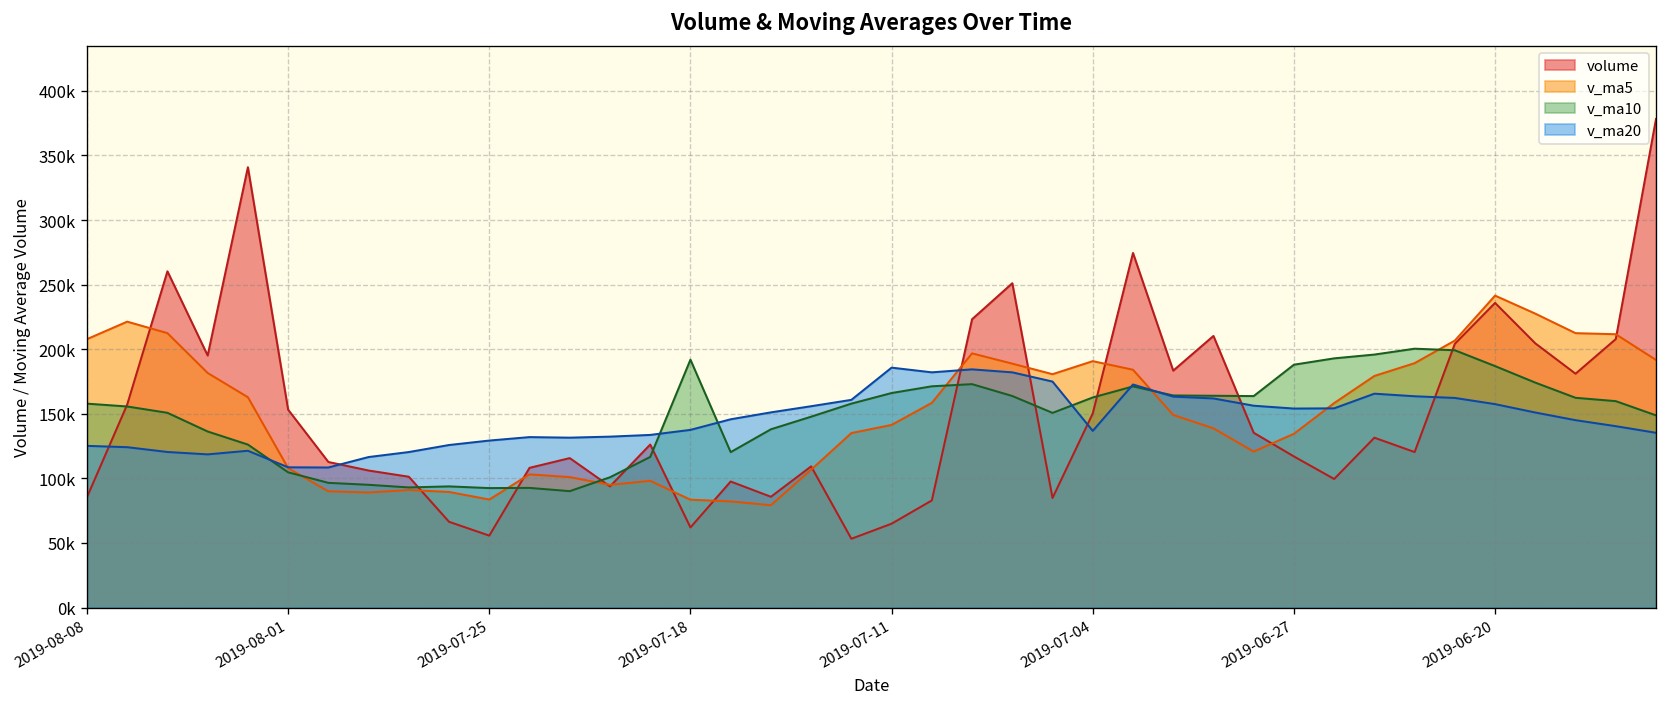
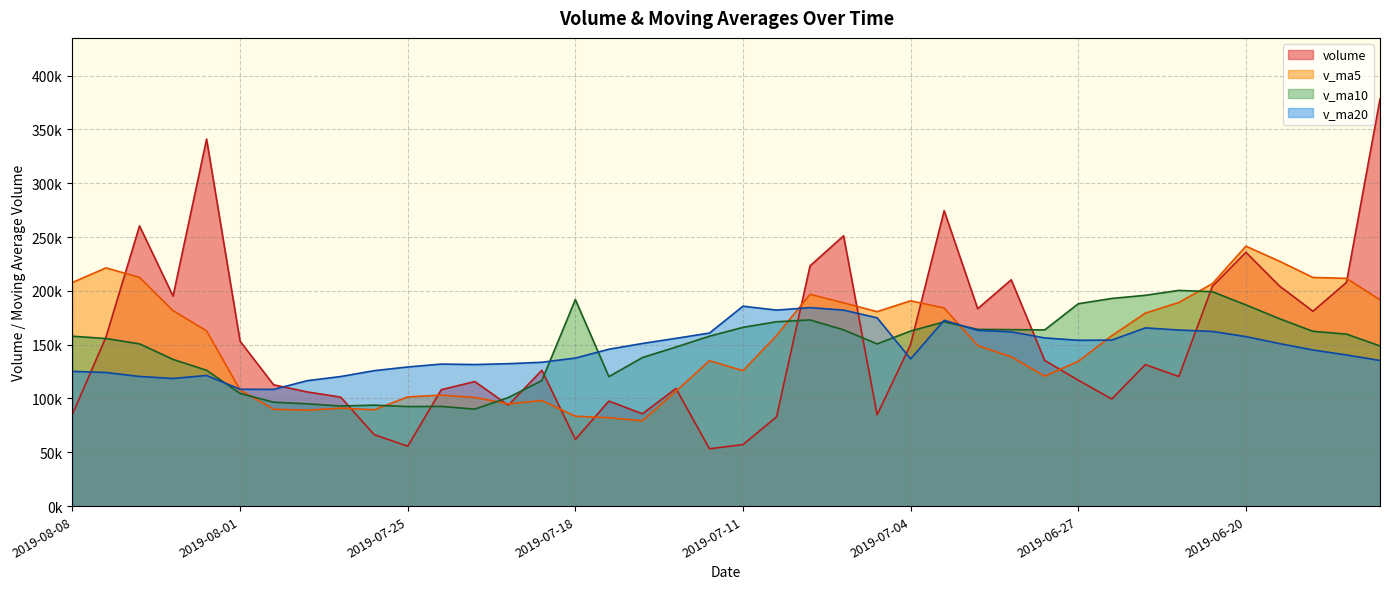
v_ma5, 2019-07-25: 84000 -> 101000
volume, 2019-07-11: 65000 -> 57000
v_ma5, 2019-07-11: 141000 -> 126000
